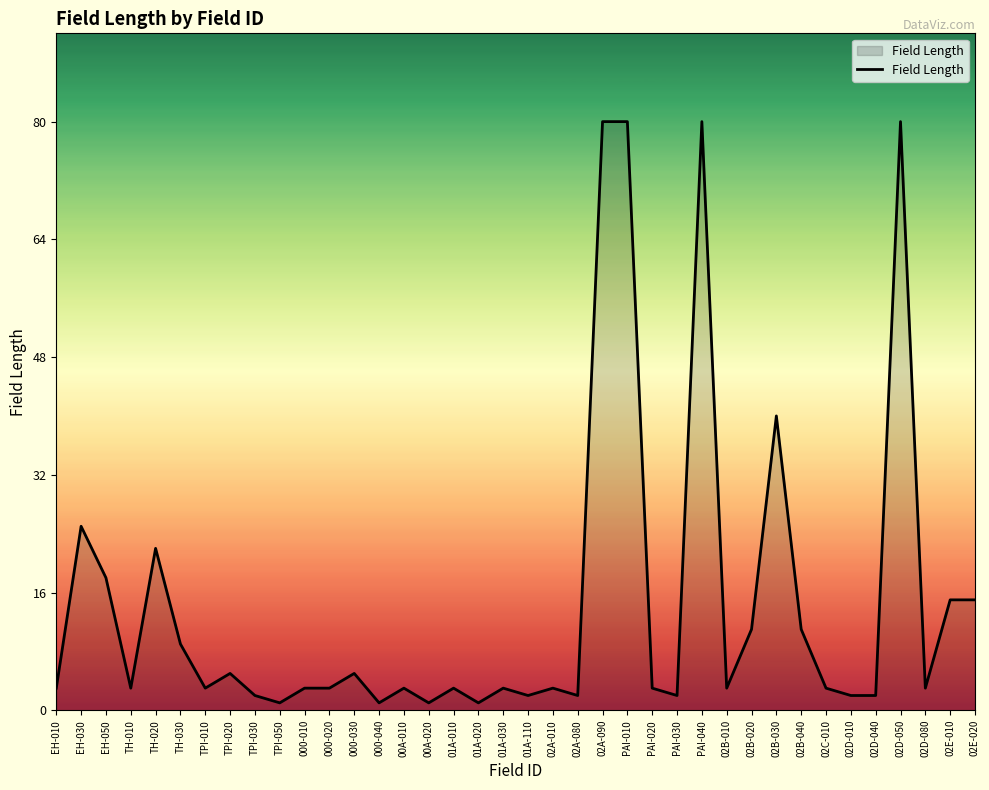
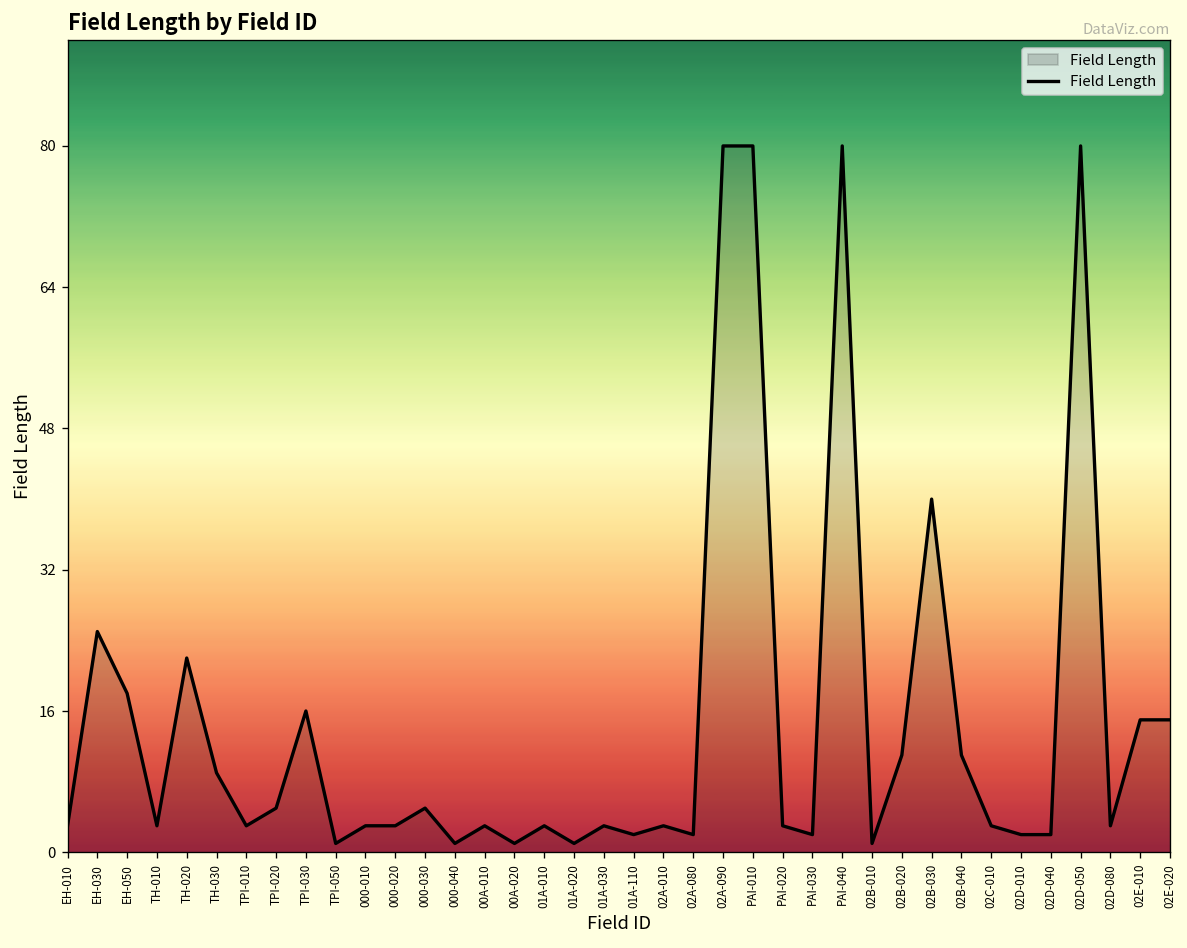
TPI-030: 2 -> 16
02B-010: 3 -> 1
